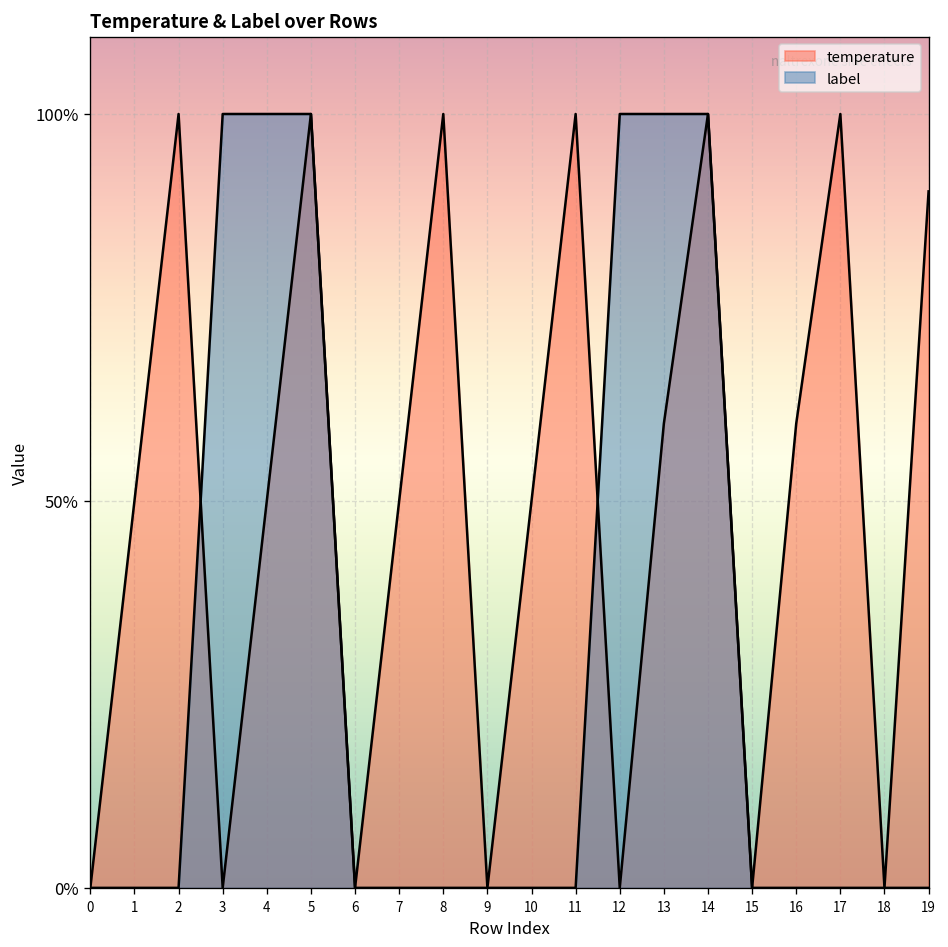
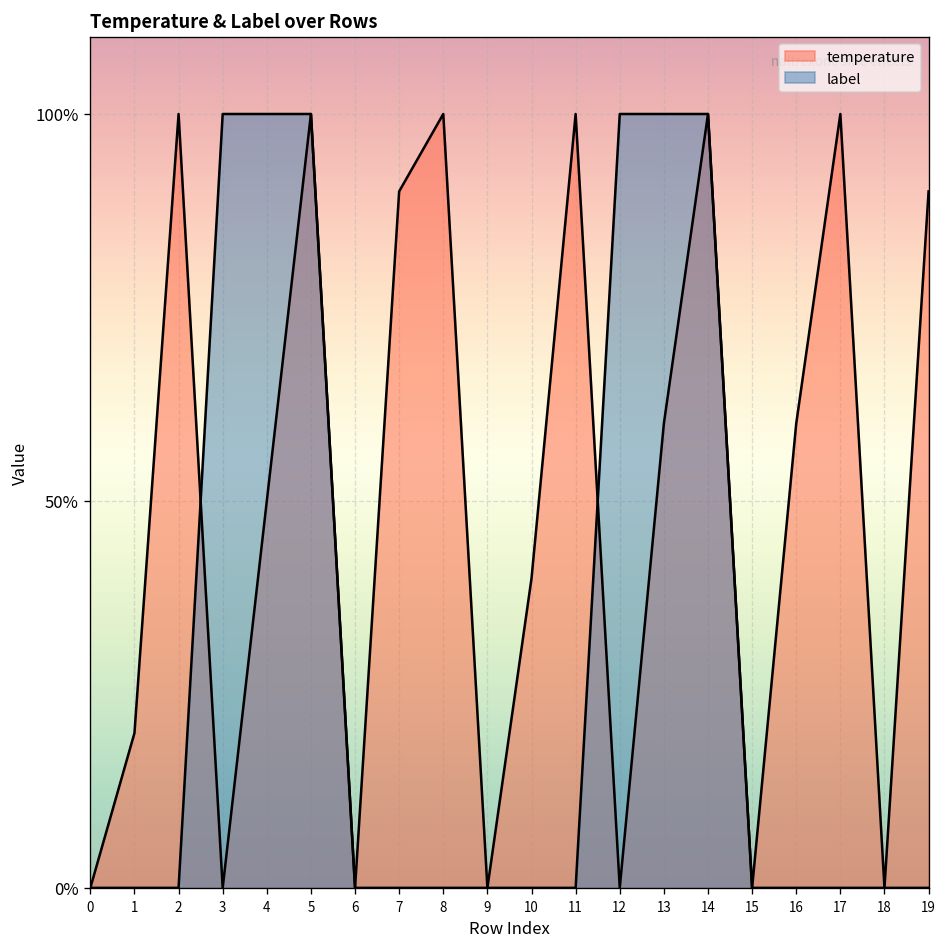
temperature, 1: 50% -> 20%
temperature, 7: 50% -> 90%
temperature, 10: 50% -> 40%
